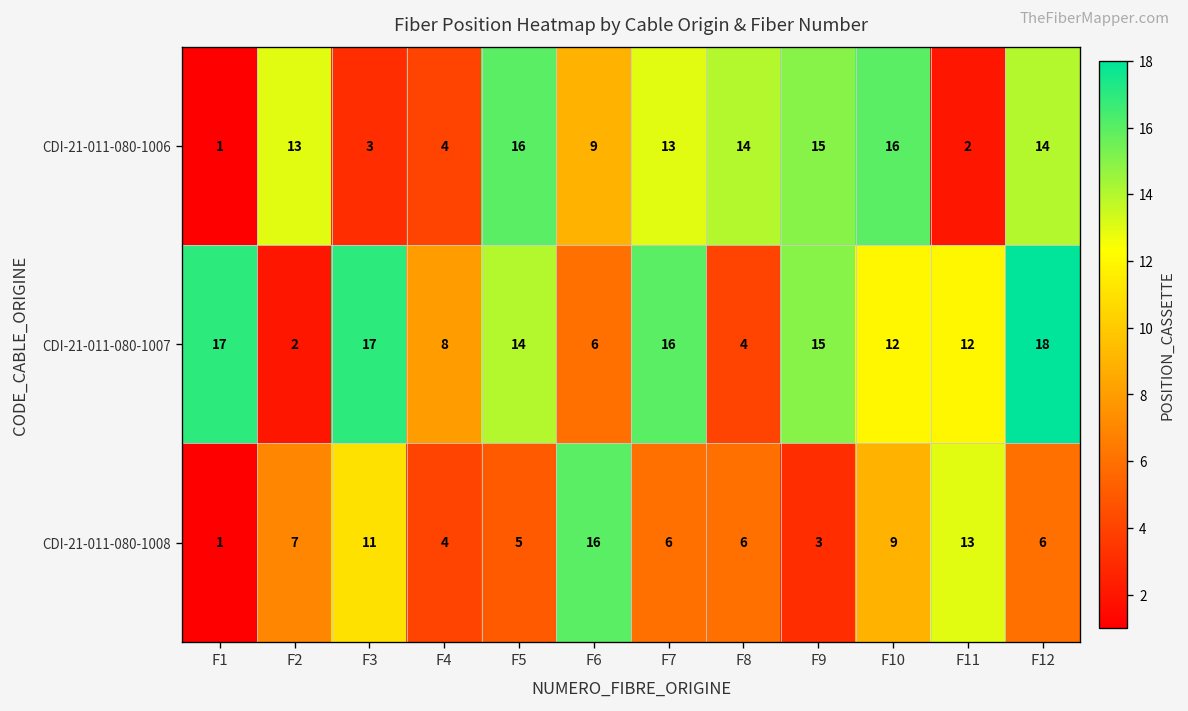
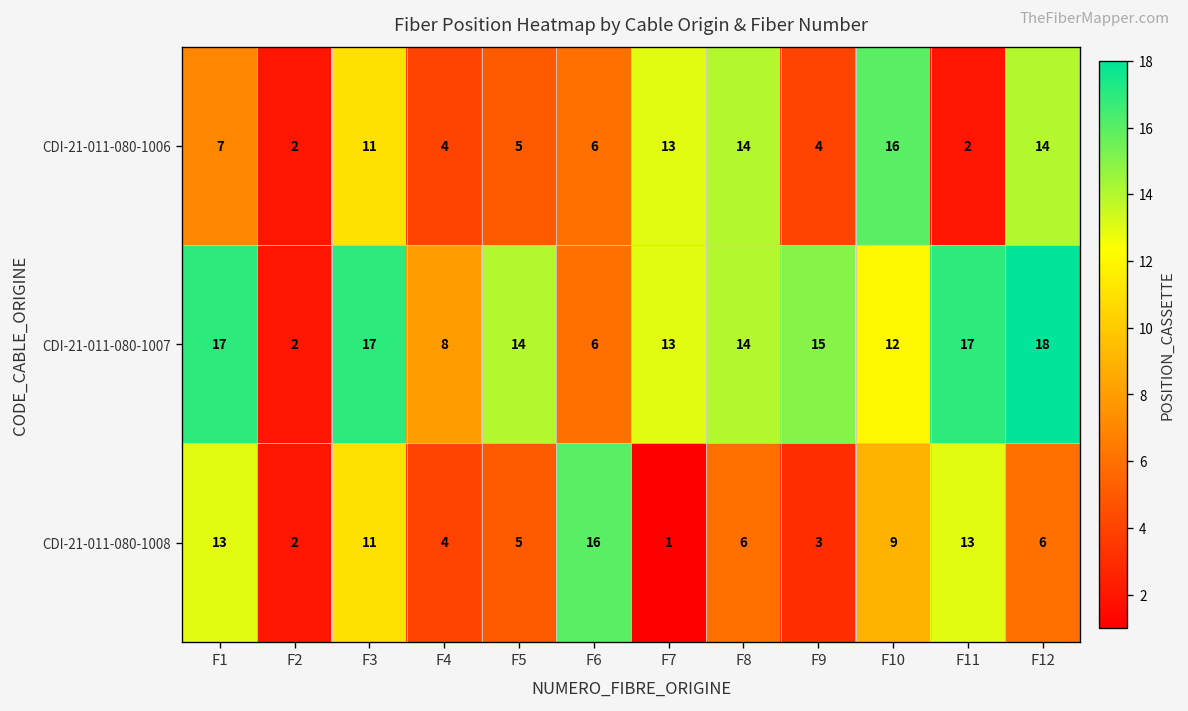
CDI-21-011-080-1006, F1: 1 -> 7
CDI-21-011-080-1006, F2: 13 -> 2
CDI-21-011-080-1006, F3: 3 -> 11
CDI-21-011-080-1006, F5: 16 -> 5
CDI-21-011-080-1006, F6: 9 -> 6
CDI-21-011-080-1006, F9: 15 -> 4
CDI-21-011-080-1007, F7: 16 -> 13
CDI-21-011-080-1007, F8: 4 -> 14
CDI-21-011-080-1007, F11: 12 -> 17
CDI-21-011-080-1008, F1: 1 -> 13
CDI-21-011-080-1008, F2: 7 -> 2
CDI-21-011-080-1008, F7: 6 -> 1
